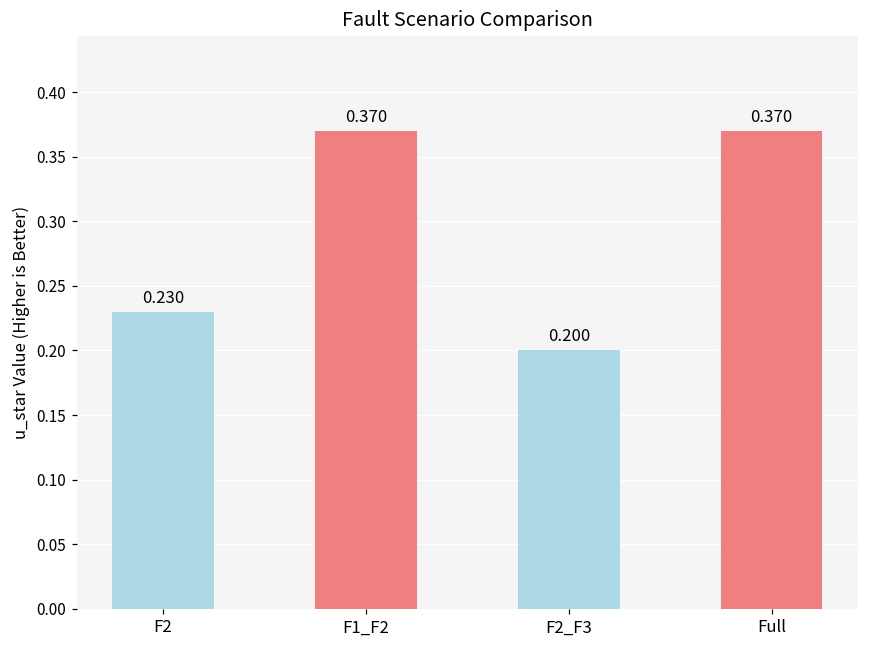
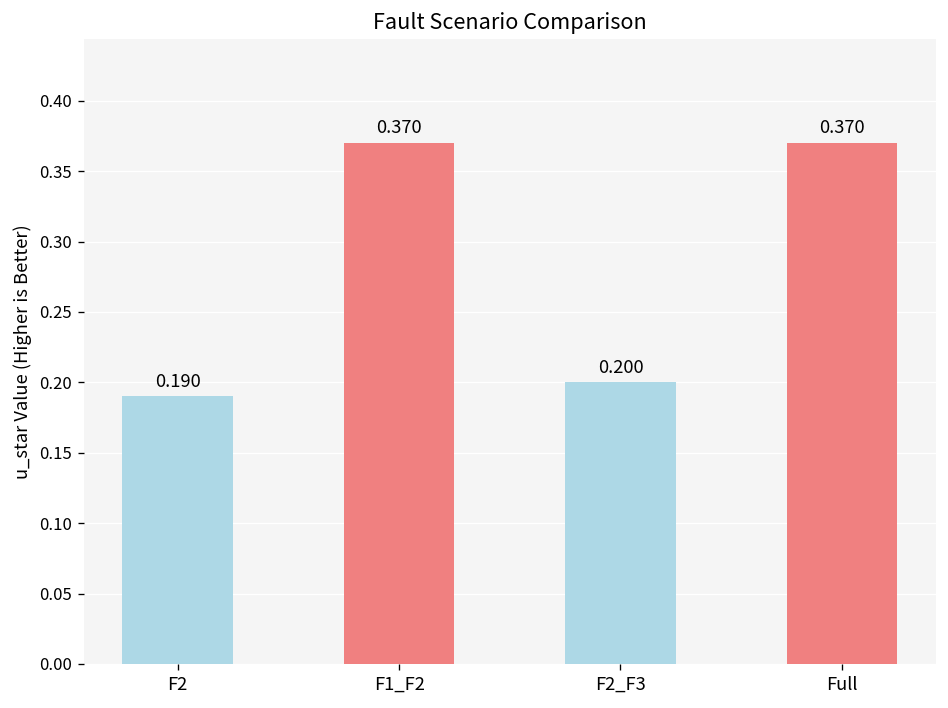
F2: 0.230 -> 0.190
